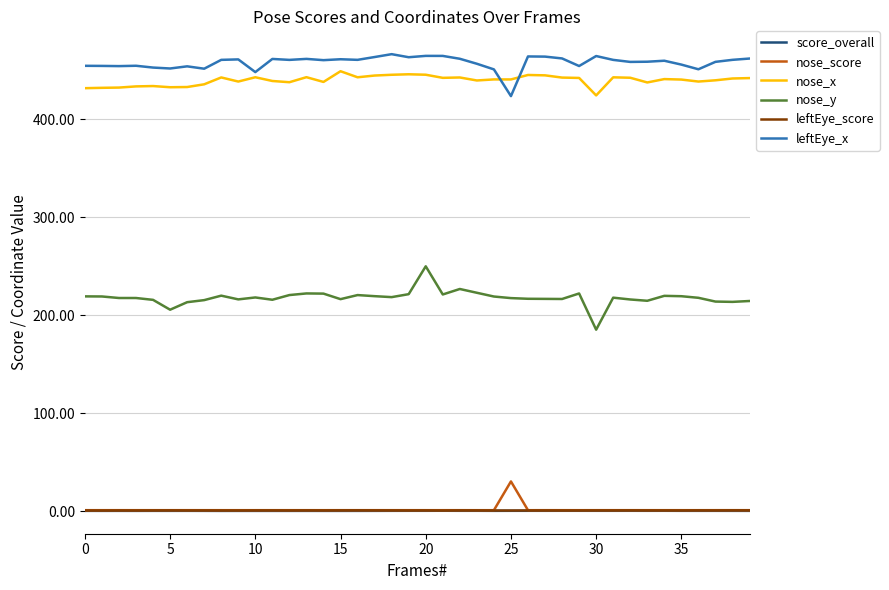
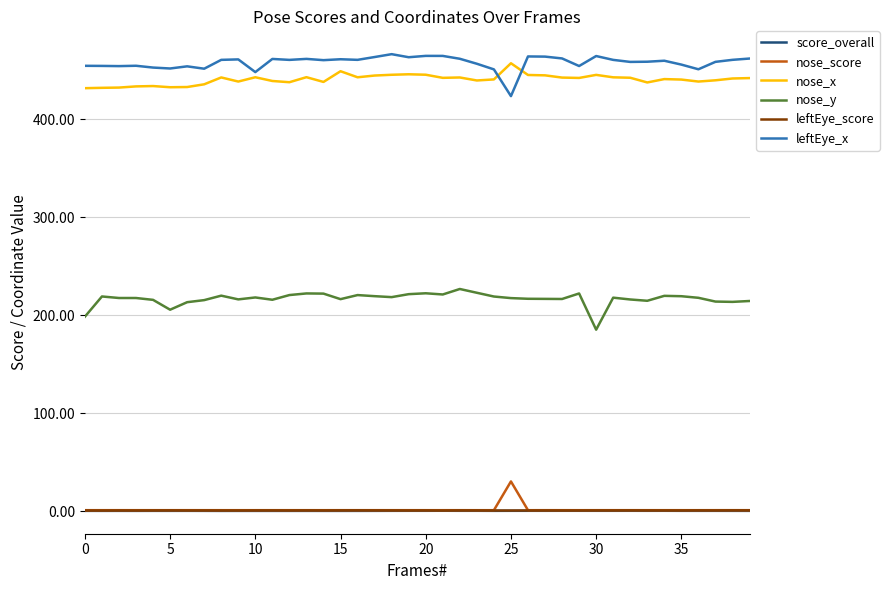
nose_y, 0: 220 -> 200
nose_y, 20: 250 -> 220
nose_x, 25: 440 -> 460
nose_x, 30: 420 -> 450
